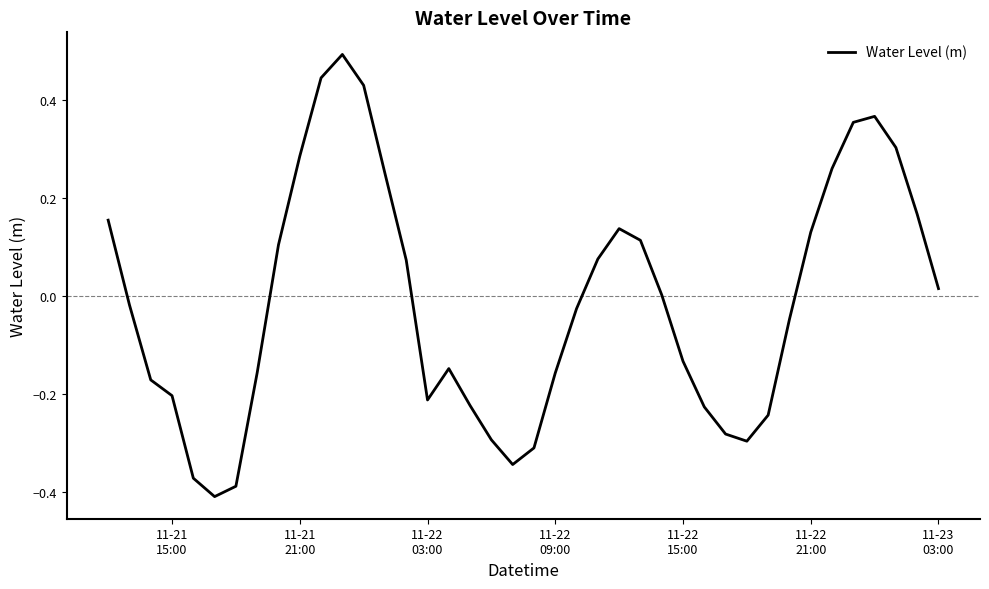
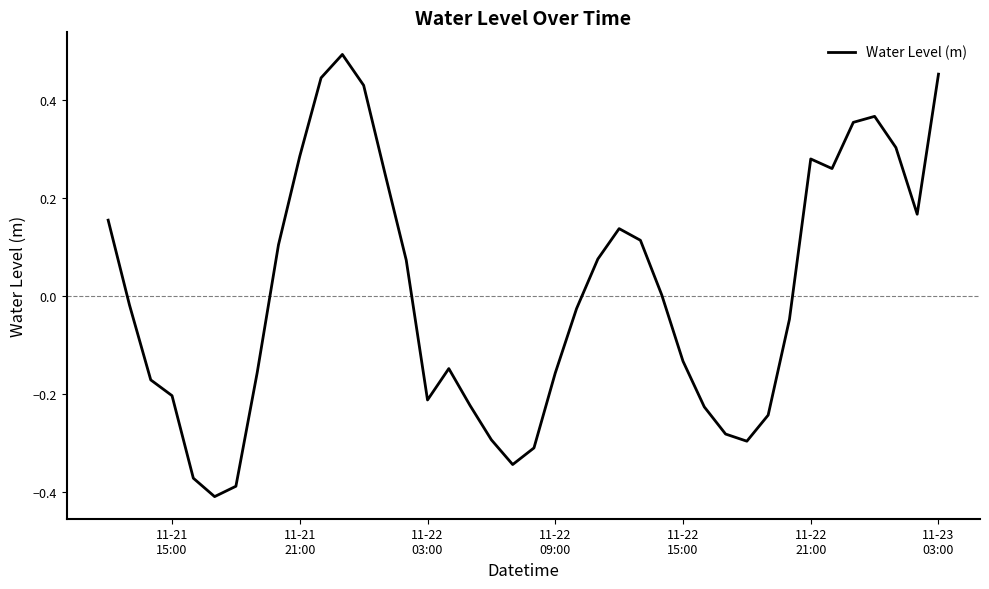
11-22 21:00: 0.13 -> 0.28
11-23 03:00: 0.01 -> 0.45
